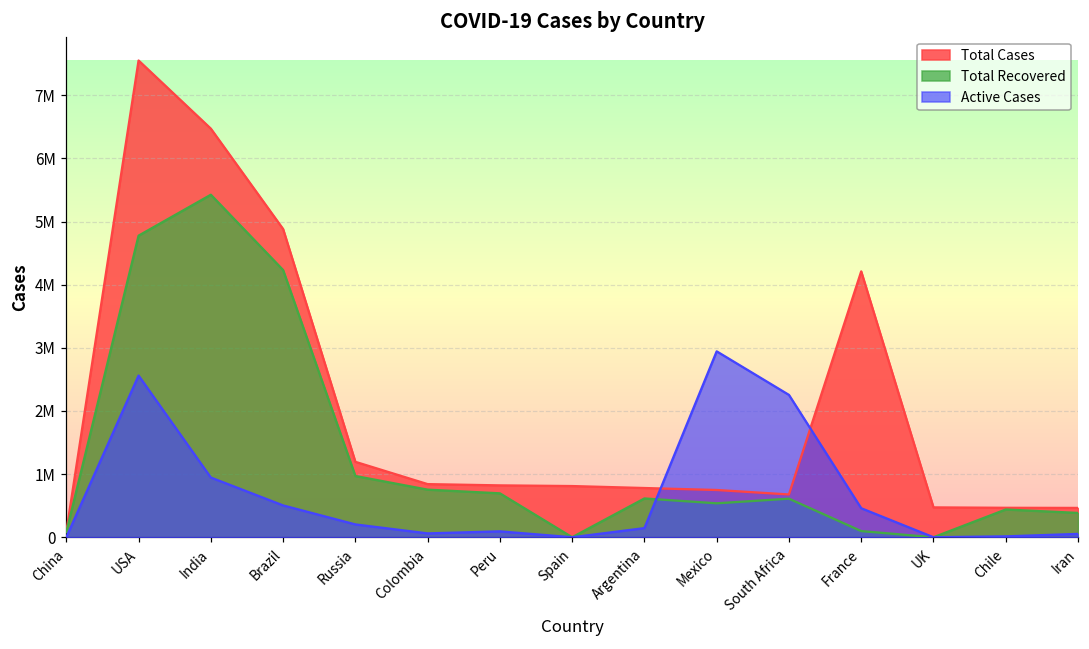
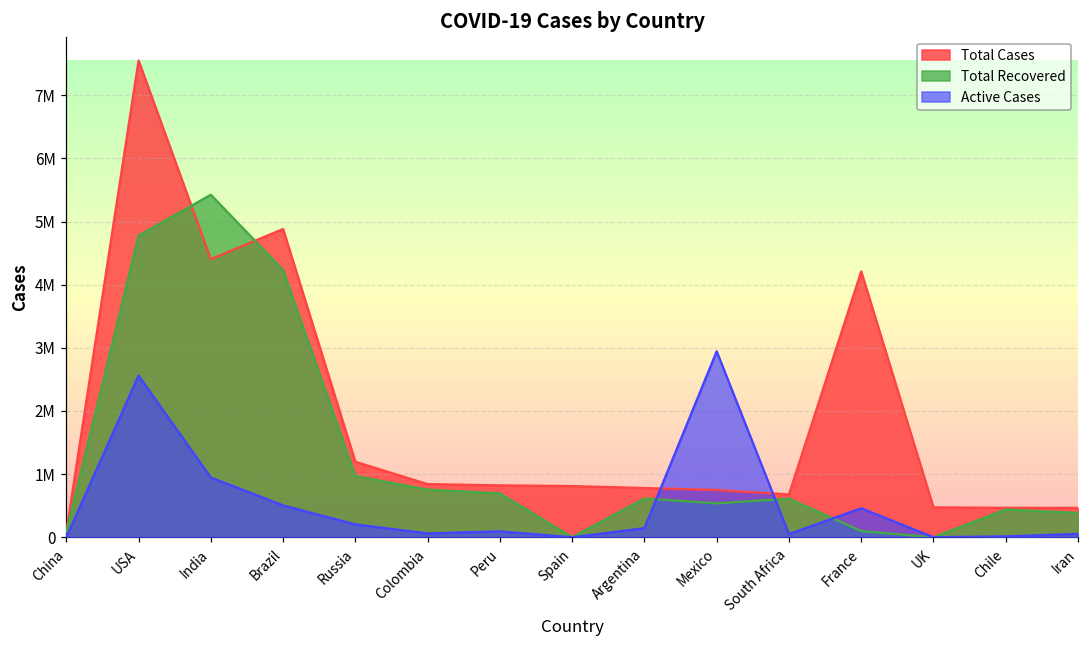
Total Cases, India: 6500000 -> 4400000
Active Cases, South Africa: 2300000 -> 0
